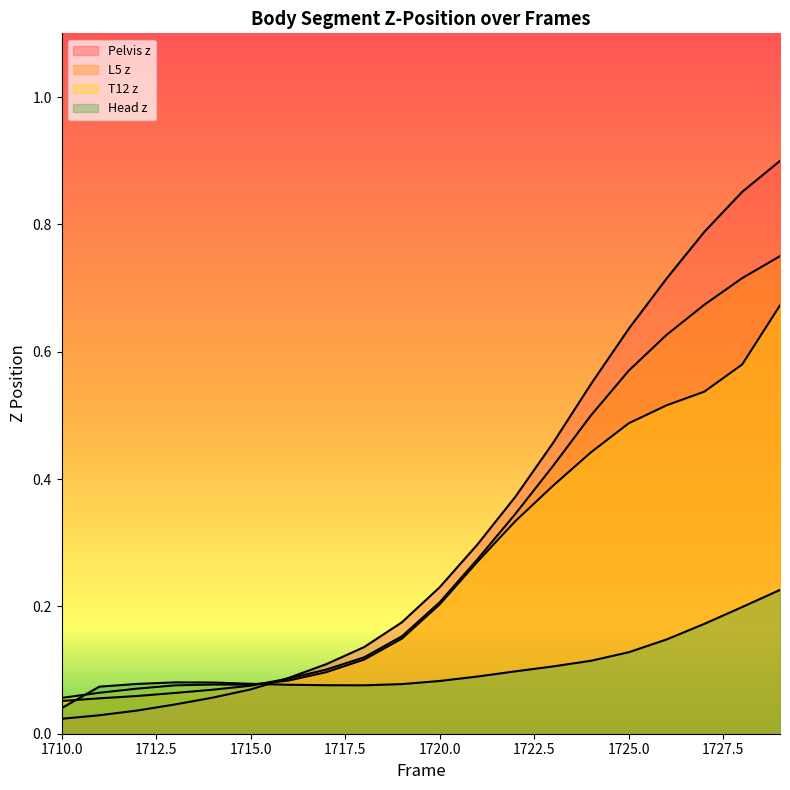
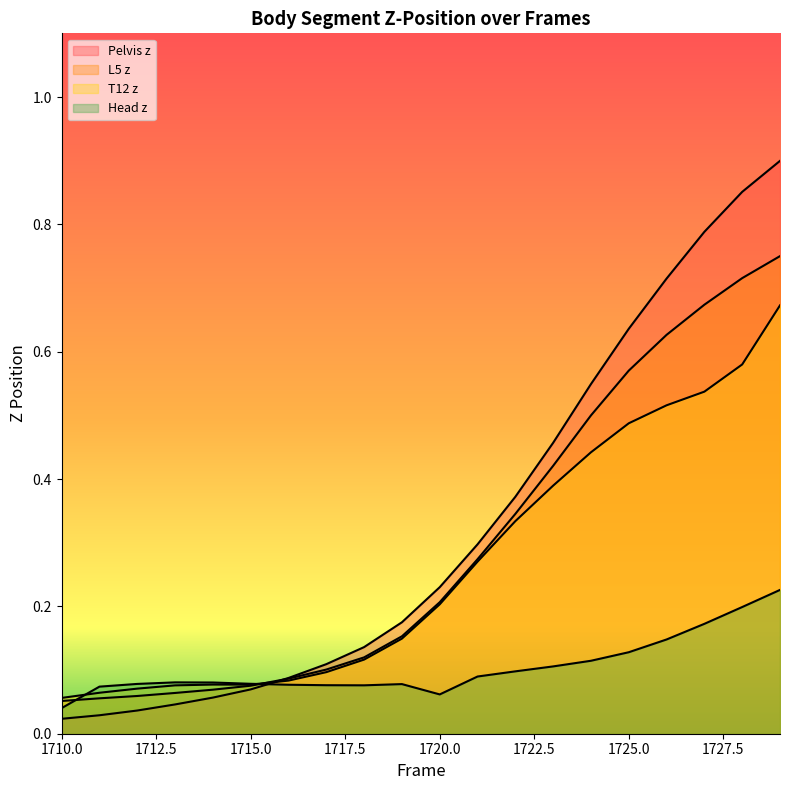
Head z, 1720.0: 0.08 -> 0.06
